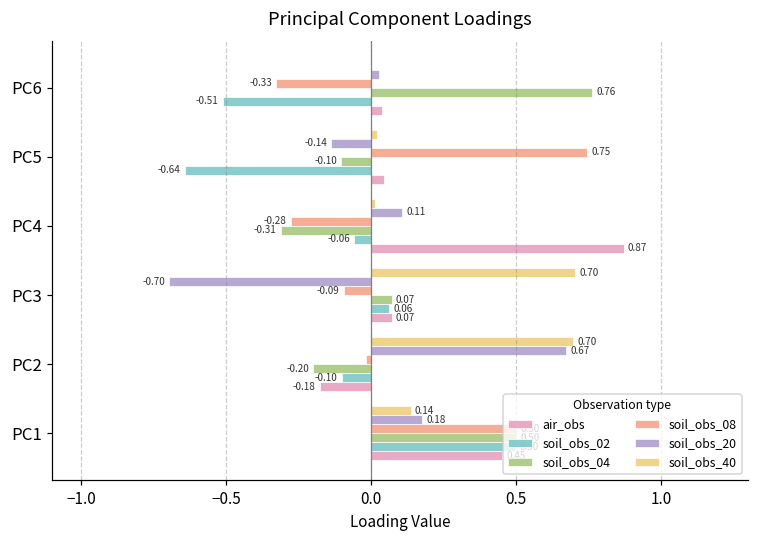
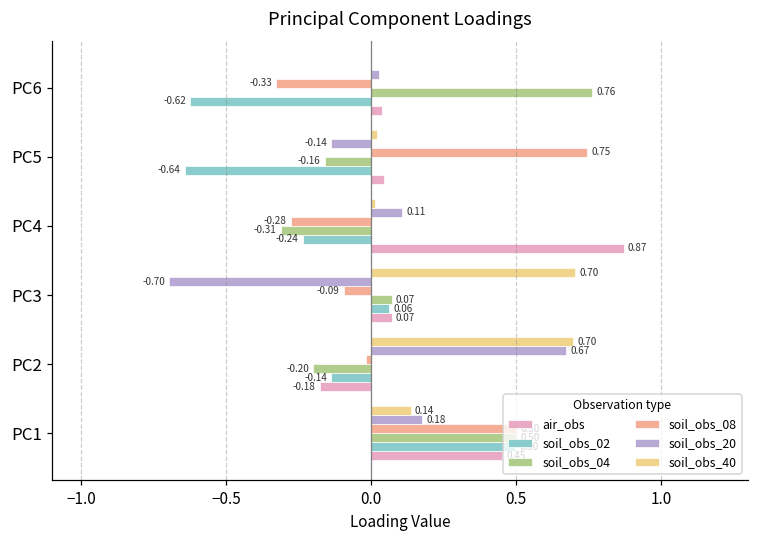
soil_obs_02, PC6: -0.51 -> -0.62
soil_obs_04, PC5: -0.10 -> -0.16
soil_obs_02, PC4: -0.06 -> -0.24
soil_obs_02, PC2: -0.10 -> -0.14
